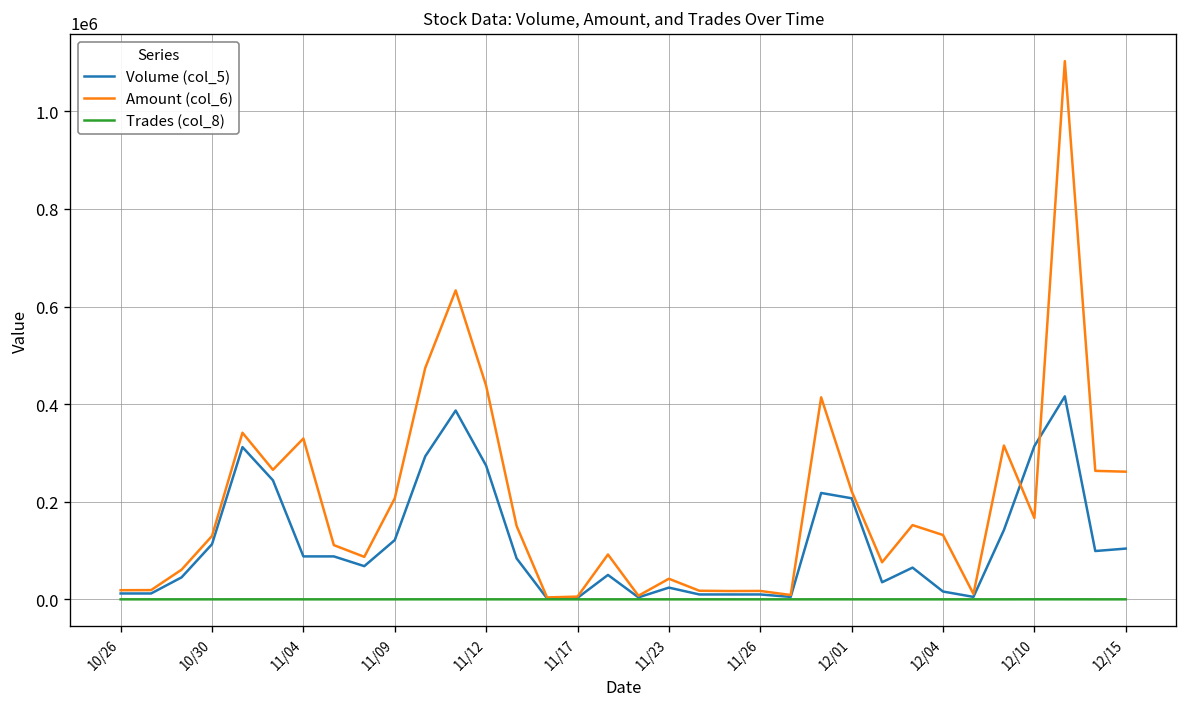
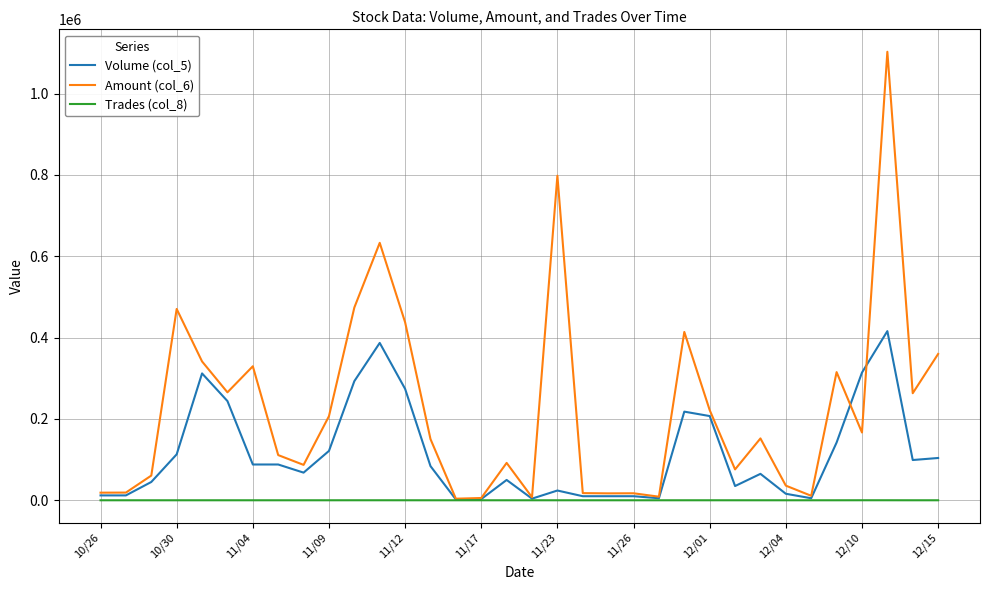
Amount (col_6), 10/30: 130000 -> 470000
Amount (col_6), 11/23: 40000 -> 800000
Amount (col_6), 12/04: 130000 -> 40000
Amount (col_6), 12/15: 260000 -> 360000
